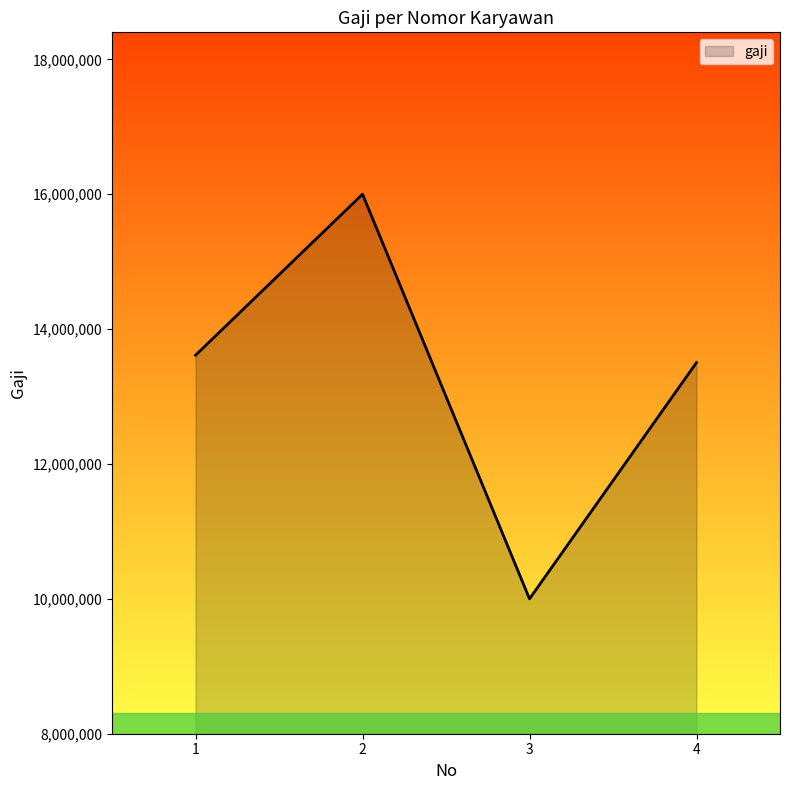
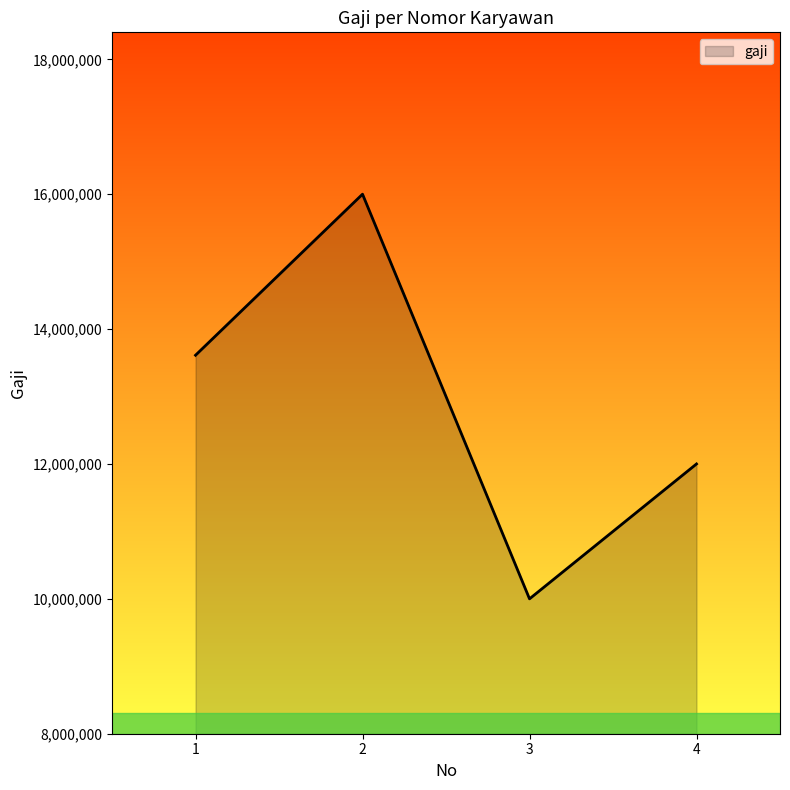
4: 13,500,000 -> 12,000,000
